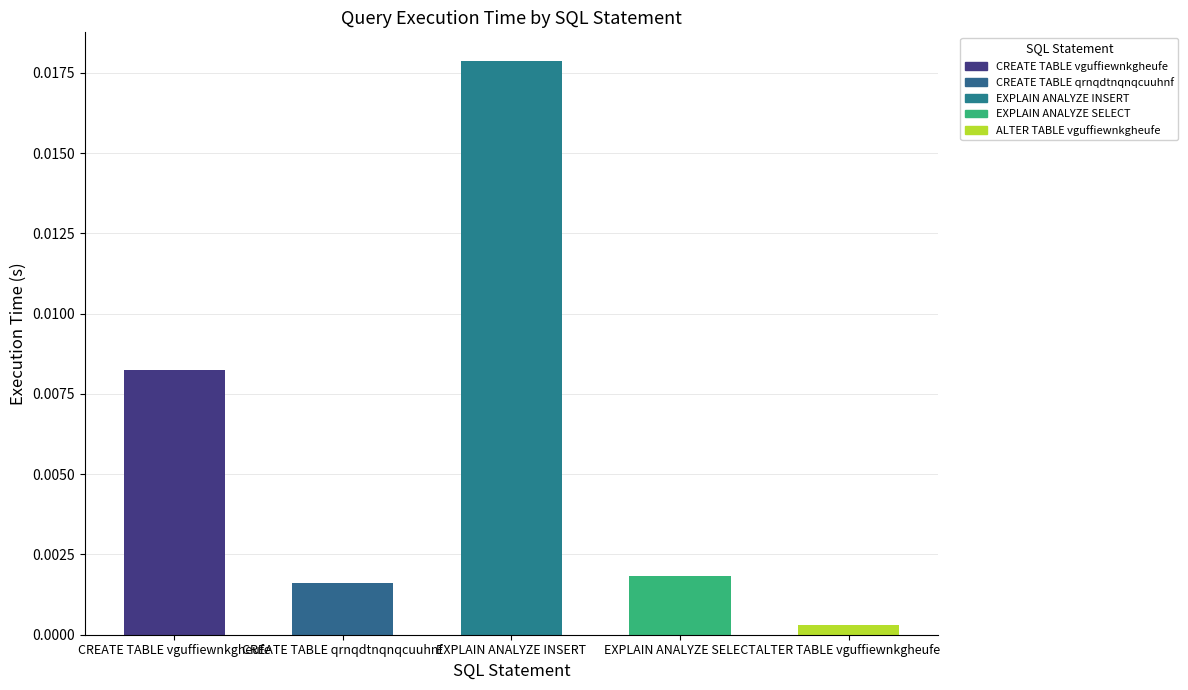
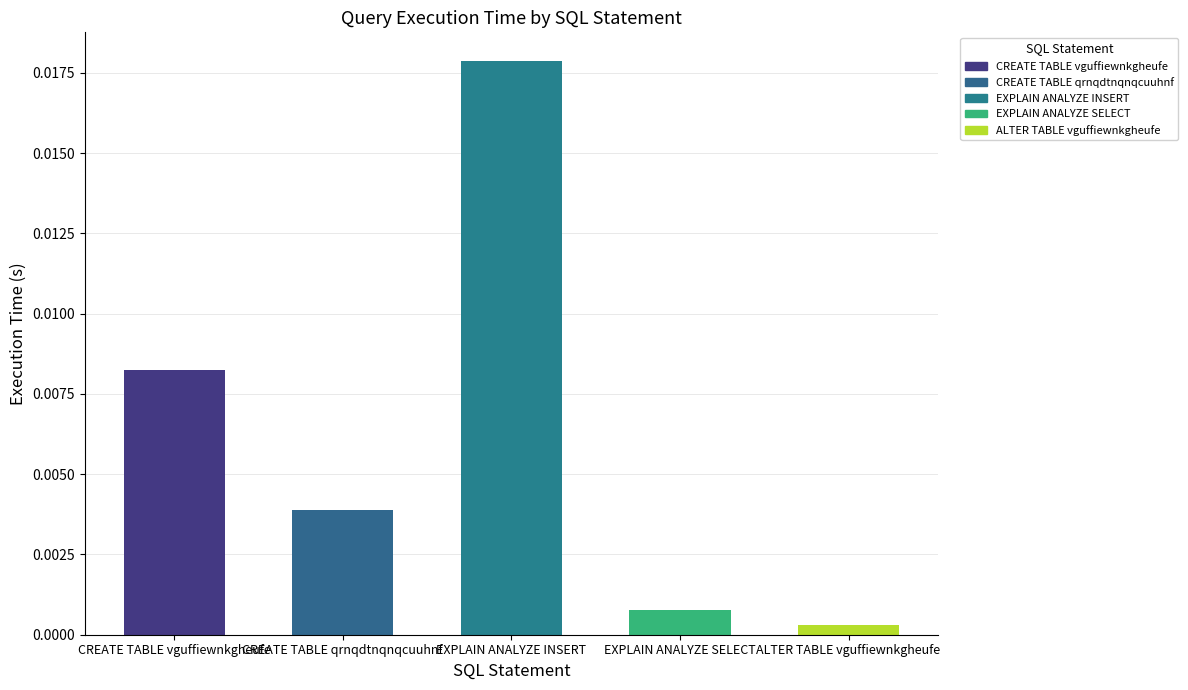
CREATE TABLE qrnqdtnqnqcuuhnf: 0.0016 -> 0.0039
EXPLAIN ANALYZE SELECT: 0.0018 -> 0.0008
